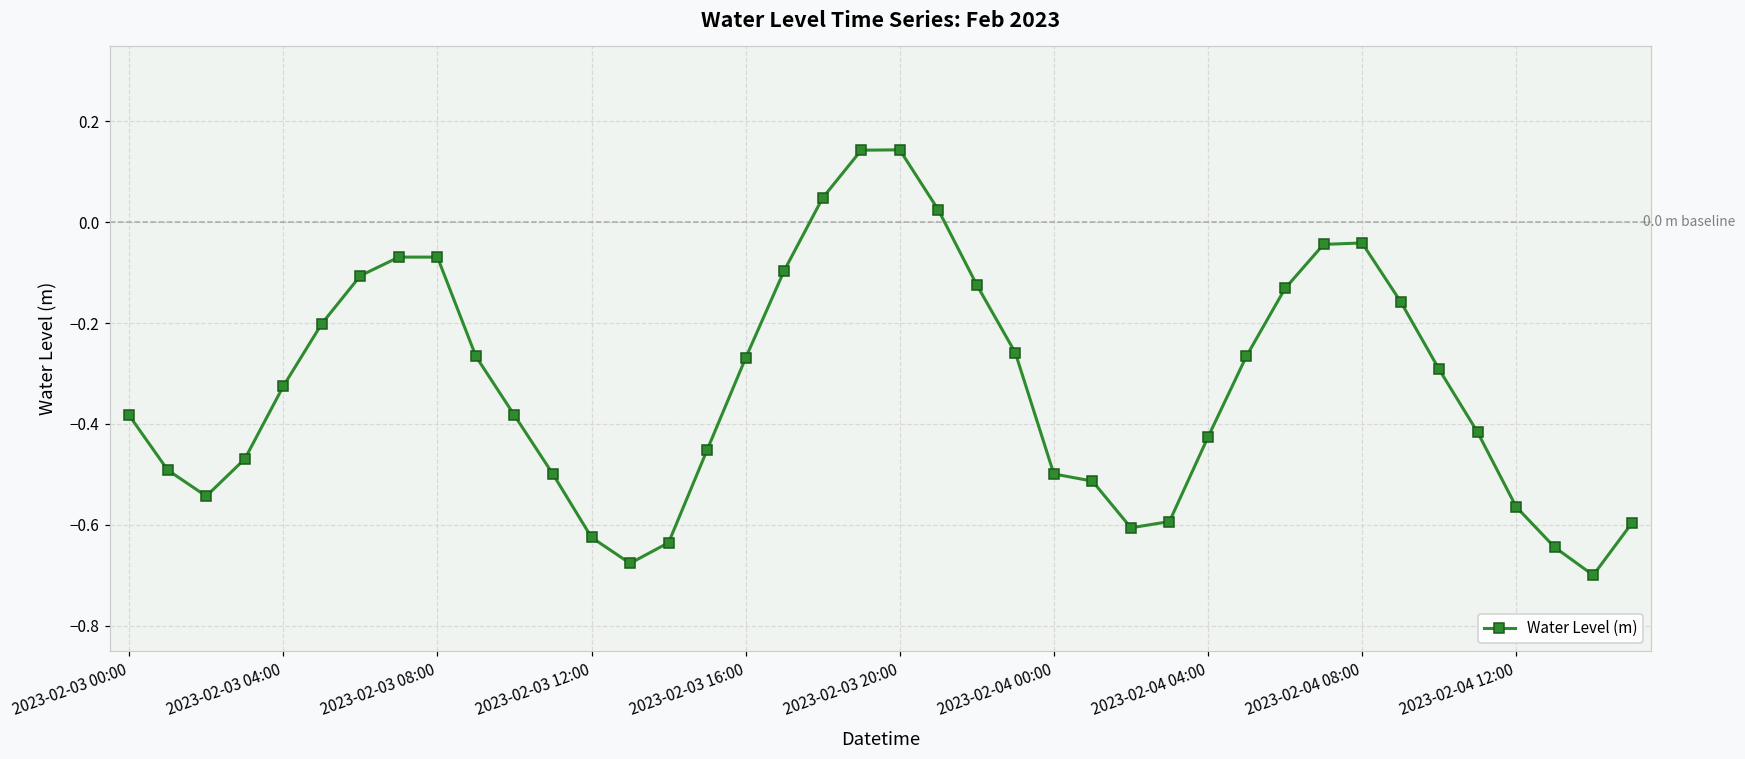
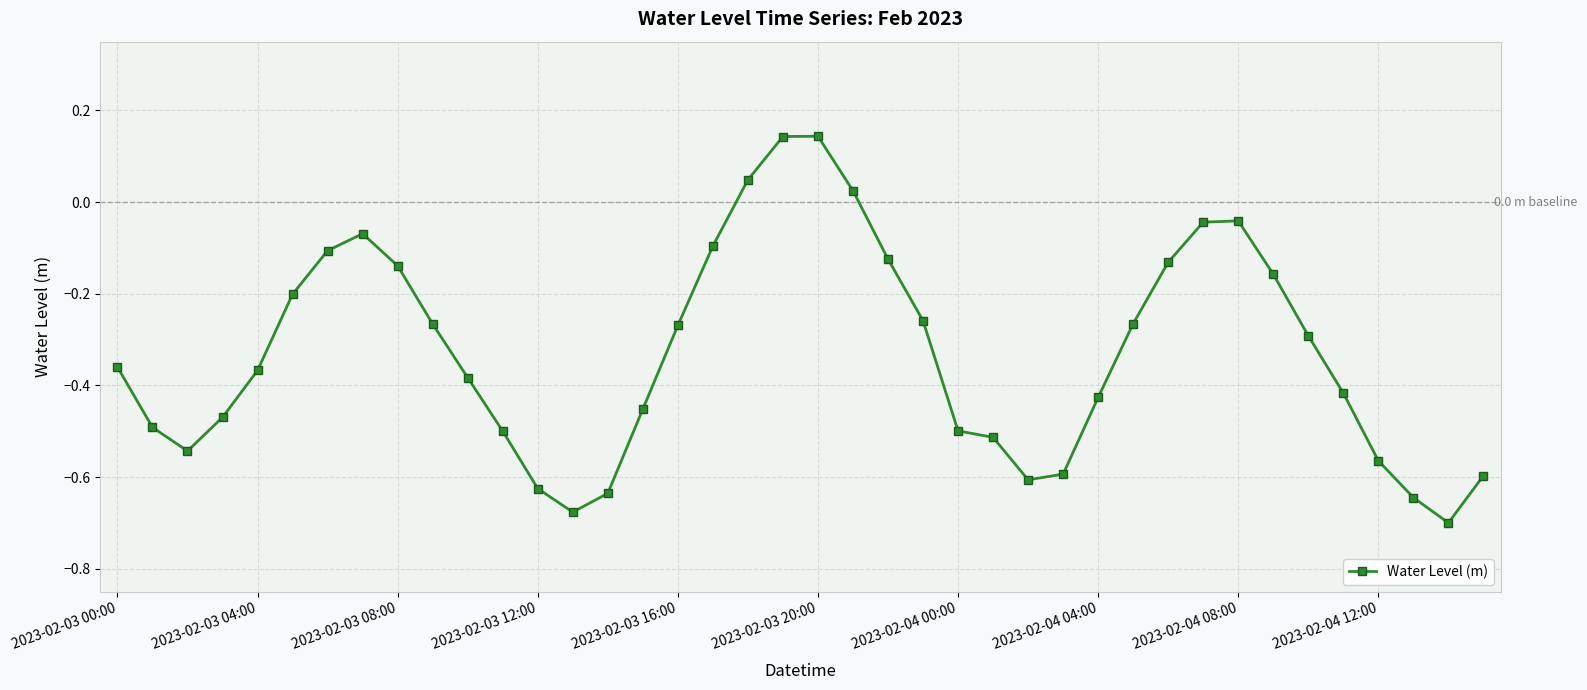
2023-02-03 00:00: -0.38 -> -0.36
2023-02-03 04:00: -0.33 -> -0.37
2023-02-03 08:00: -0.07 -> -0.14
